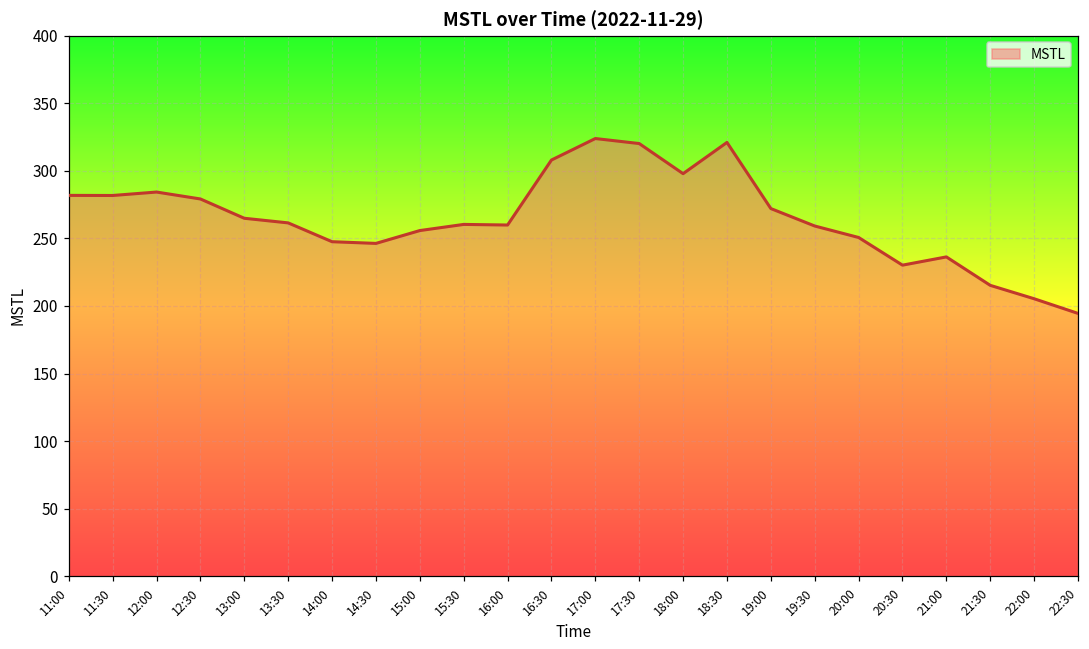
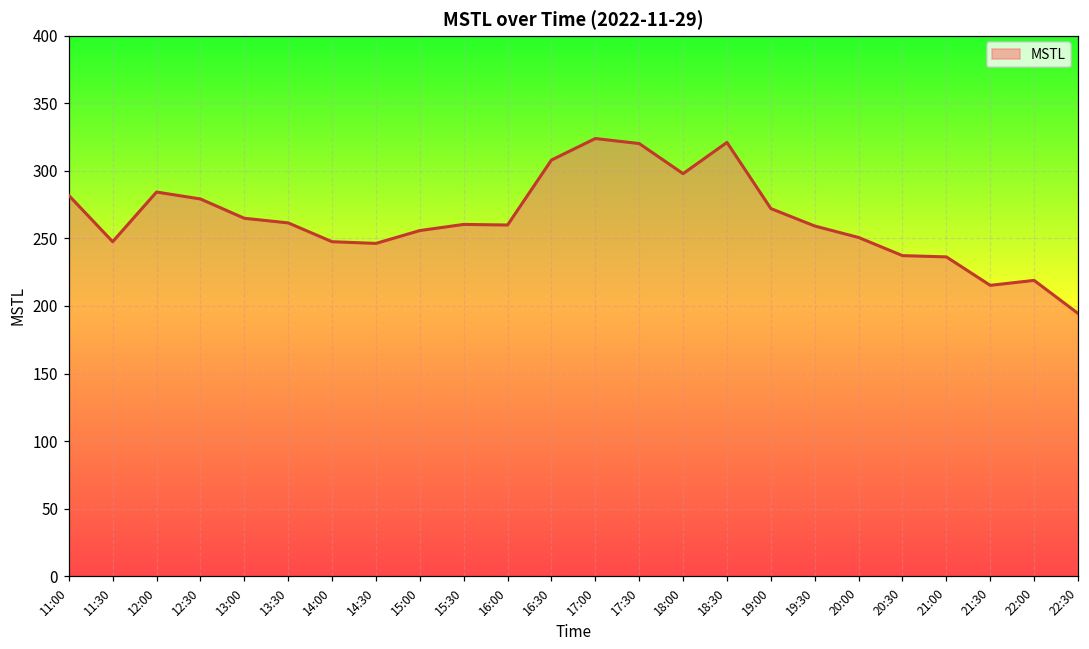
11:30: 282 -> 248
20:30: 230 -> 237
22:00: 205 -> 219
